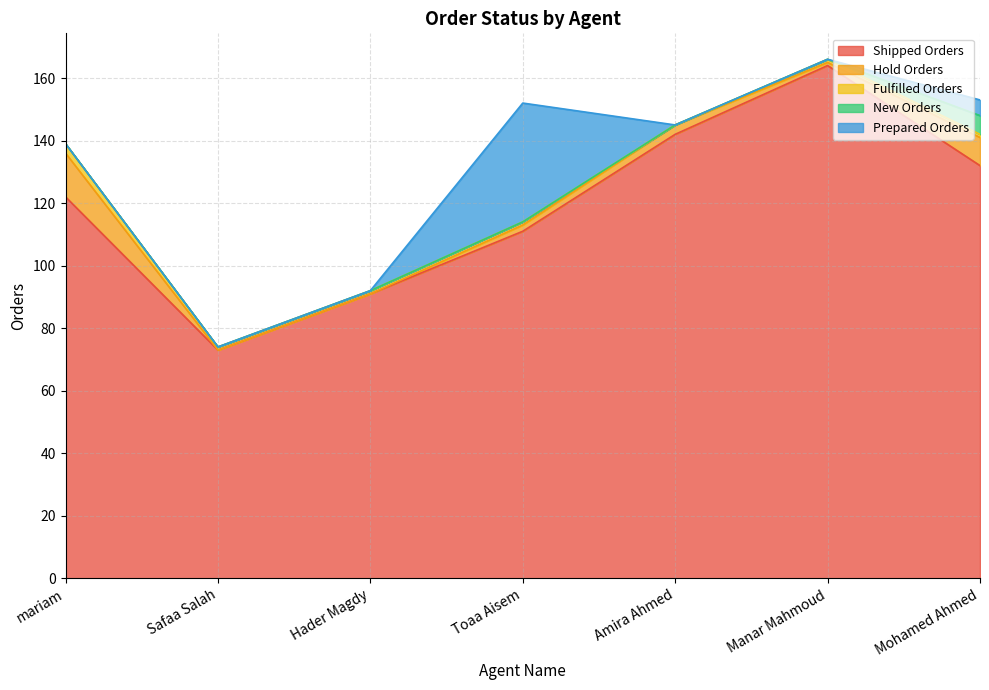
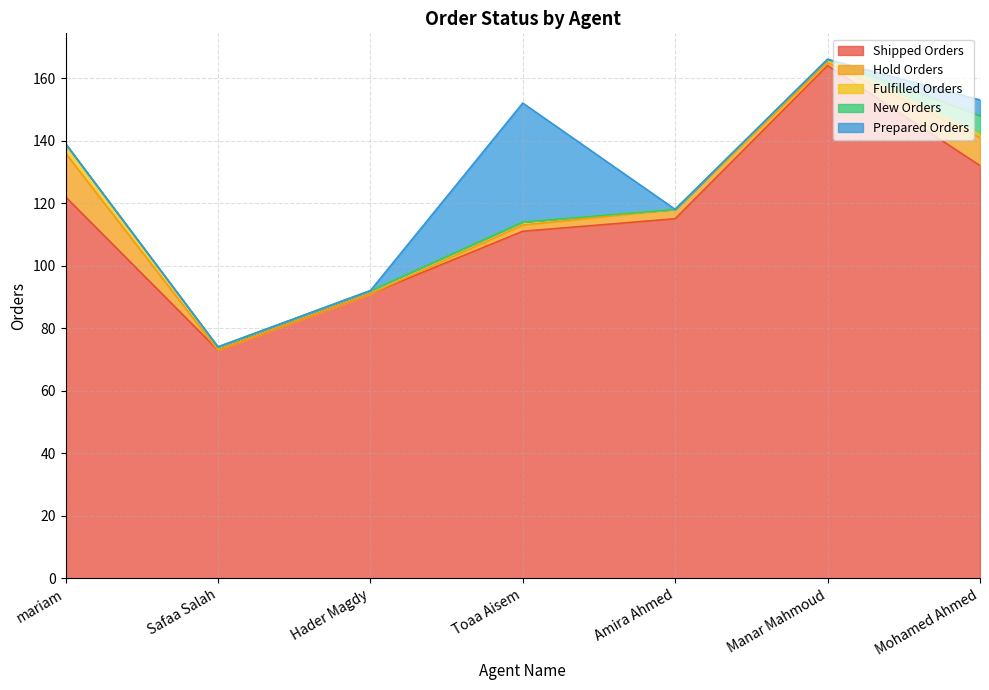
Shipped Orders, Amira Ahmed: 142 -> 115
